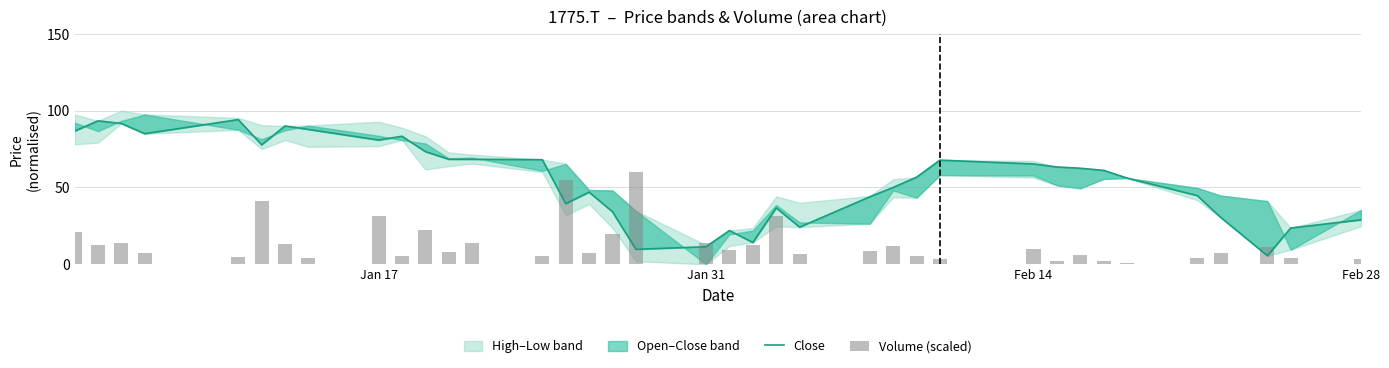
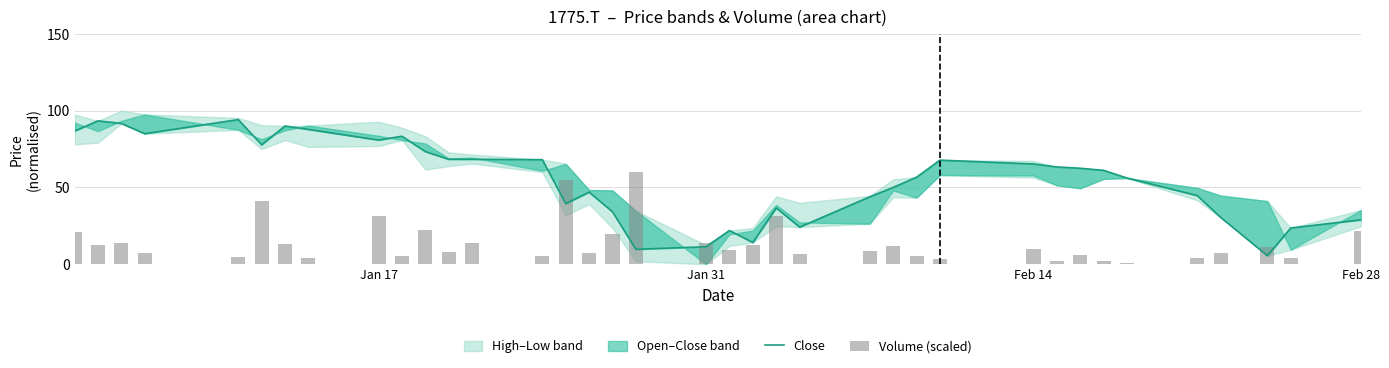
Volume (scaled), Feb 28: 3 -> 21
